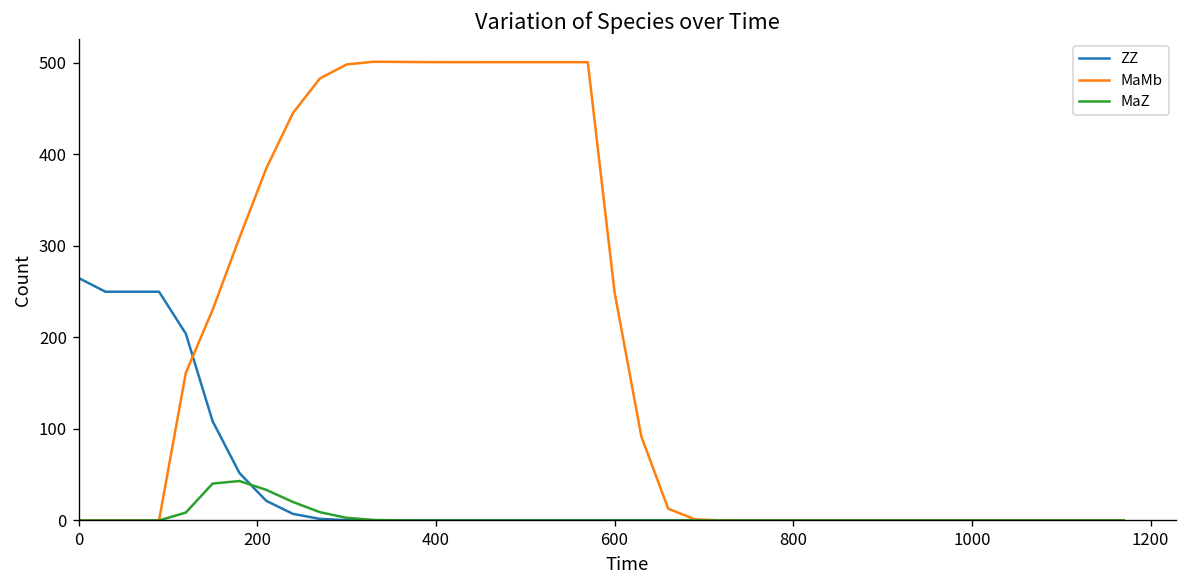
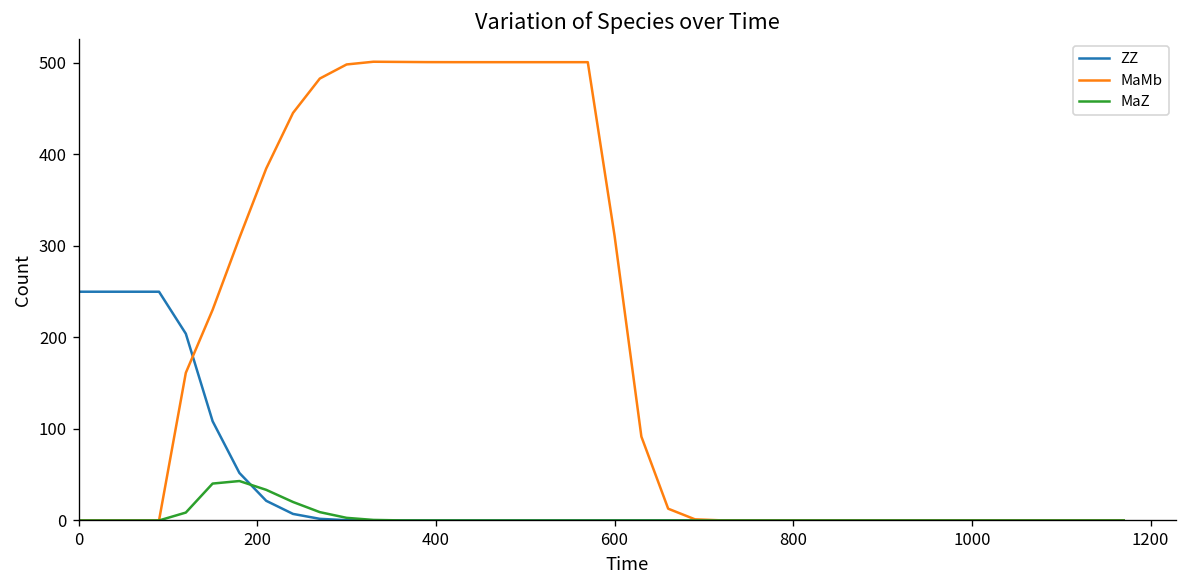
ZZ, 0: 270 -> 250
MaMb, 600: 250 -> 310
